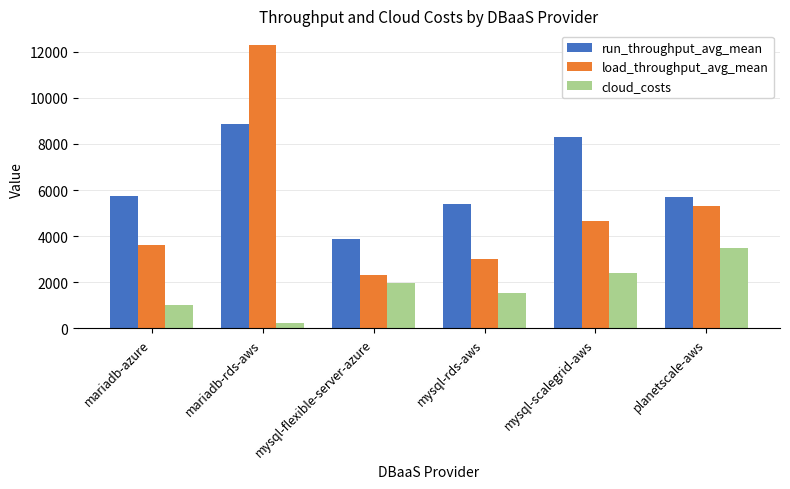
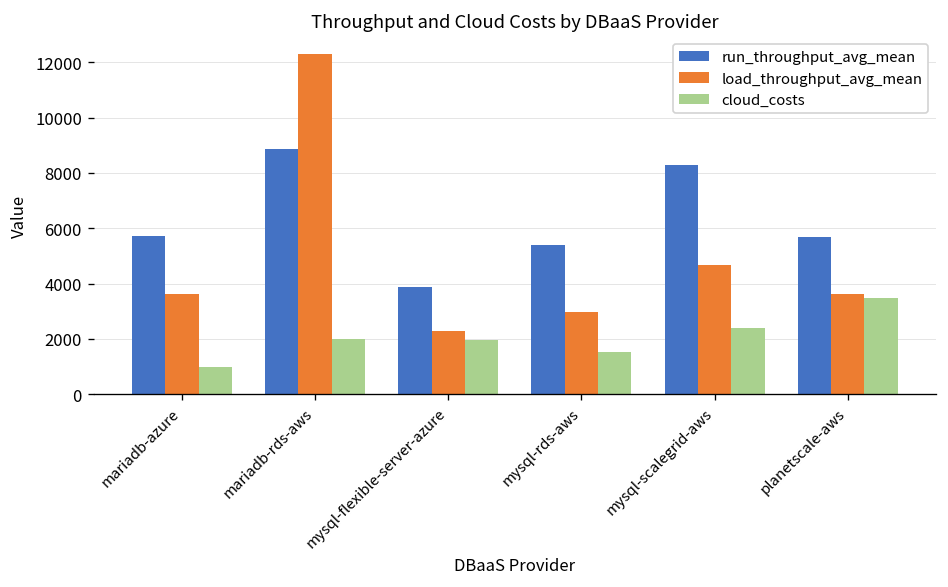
cloud_costs, mariadb-rds-aws: 200 -> 2000
load_throughput_avg_mean, planetscale-aws: 5300 -> 3600
